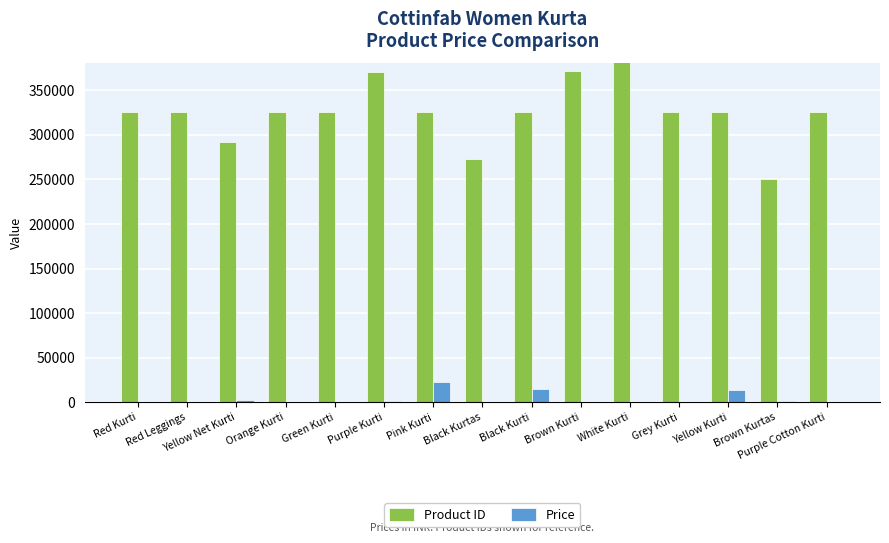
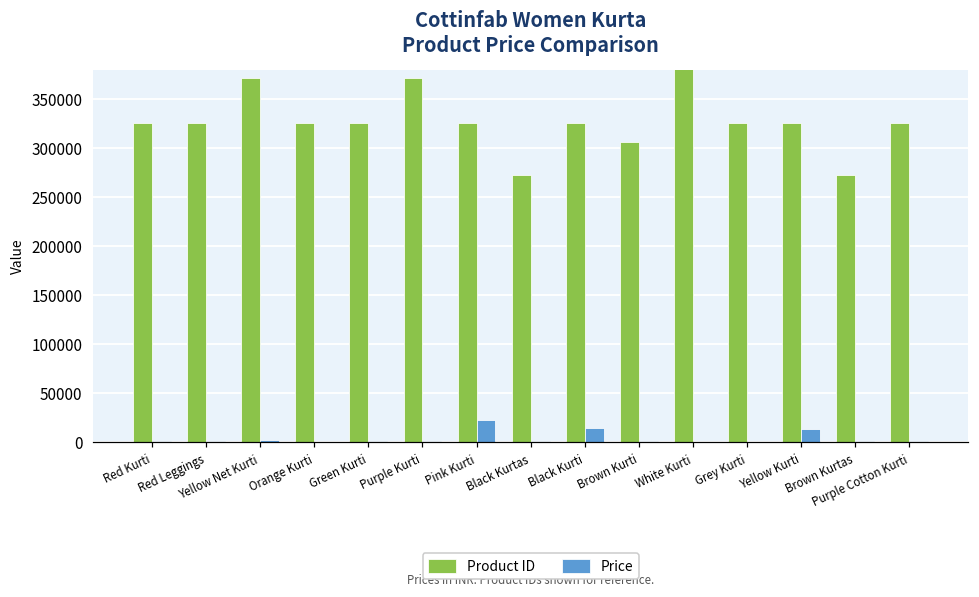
Product ID, Yellow Net Kurti: 290000 -> 370000
Product ID, Brown Kurti: 370000 -> 310000
Product ID, Brown Kurtas: 250000 -> 270000
